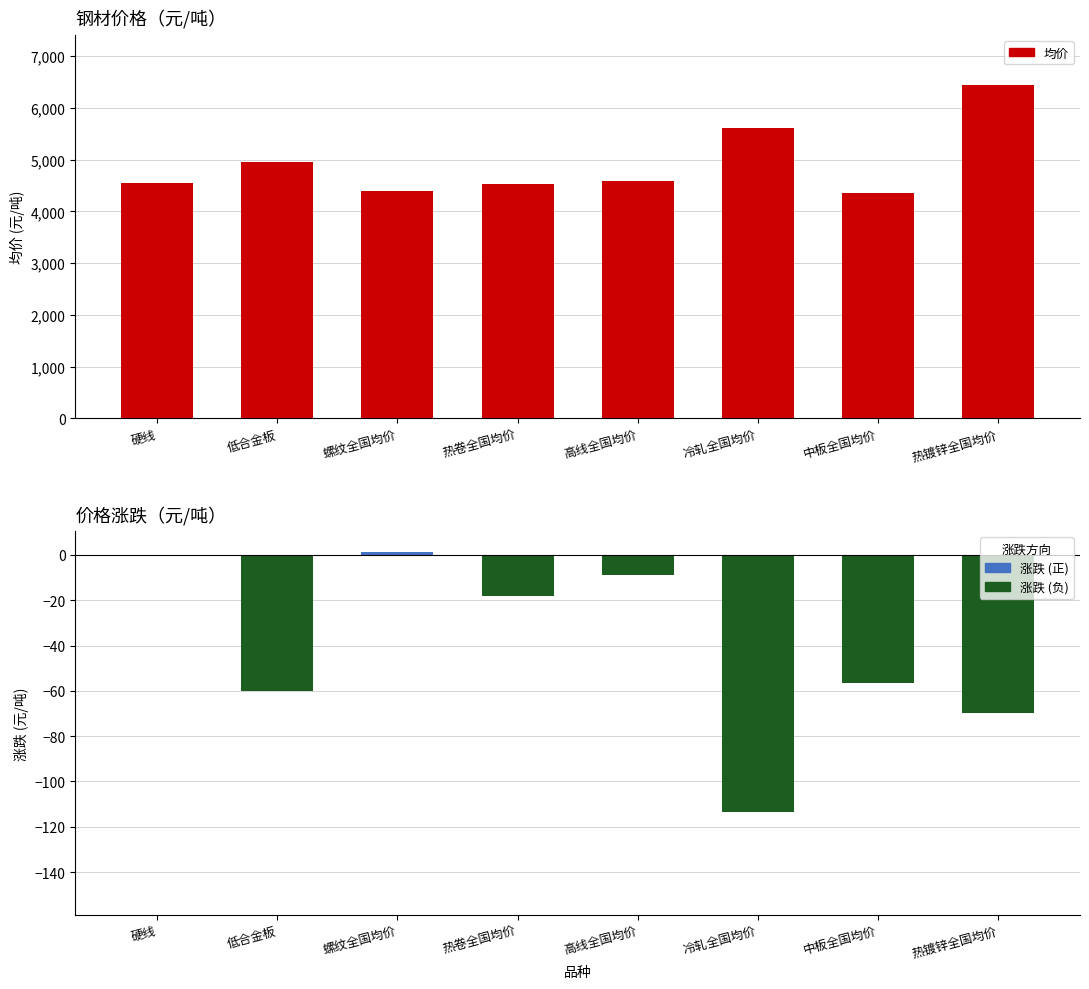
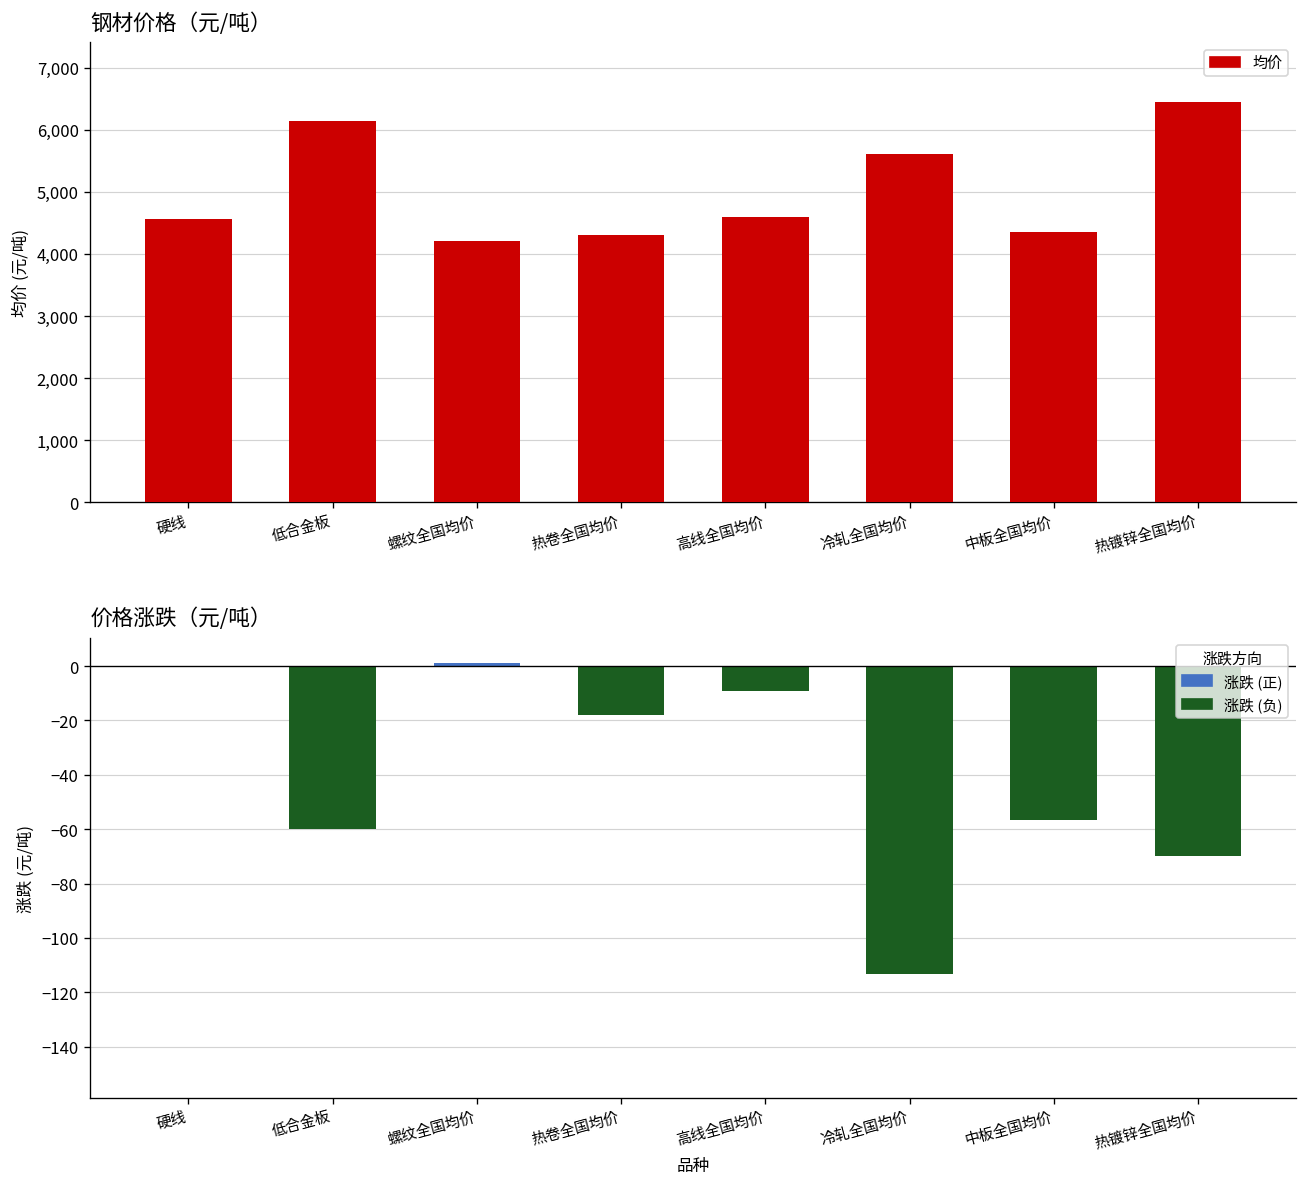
钢材价格（元/吨）, 低合金板: 5,000 -> 6,100
钢材价格（元/吨）, 螺纹全国均价: 4,400 -> 4,200
钢材价格（元/吨）, 热卷全国均价: 4,500 -> 4,300
